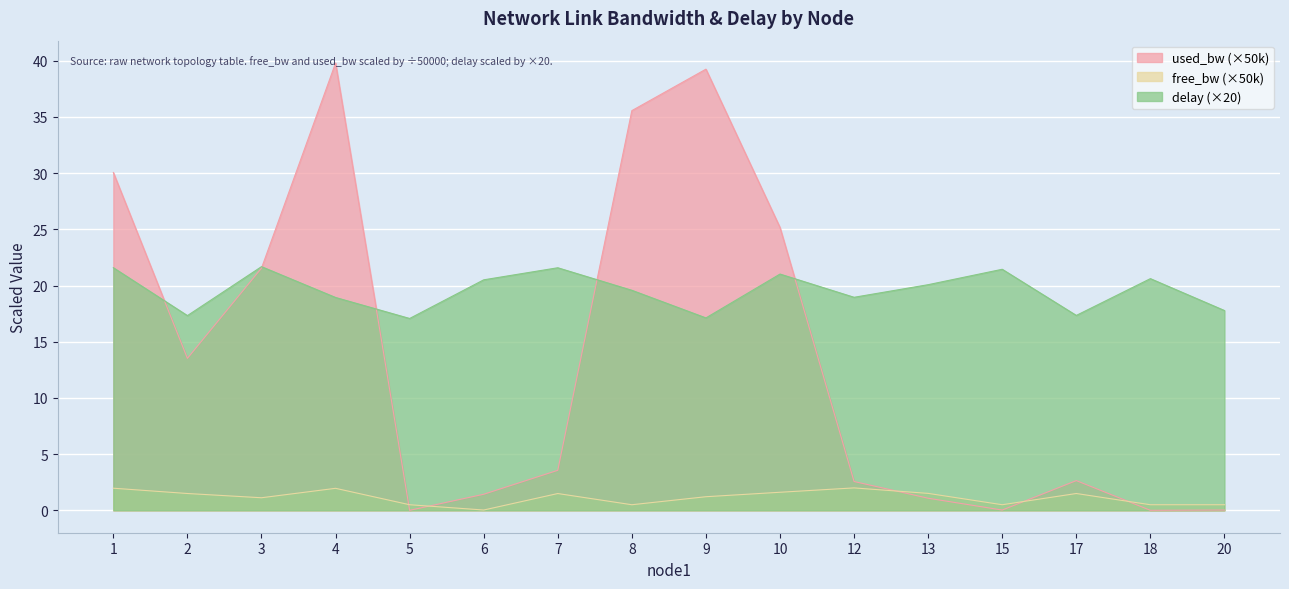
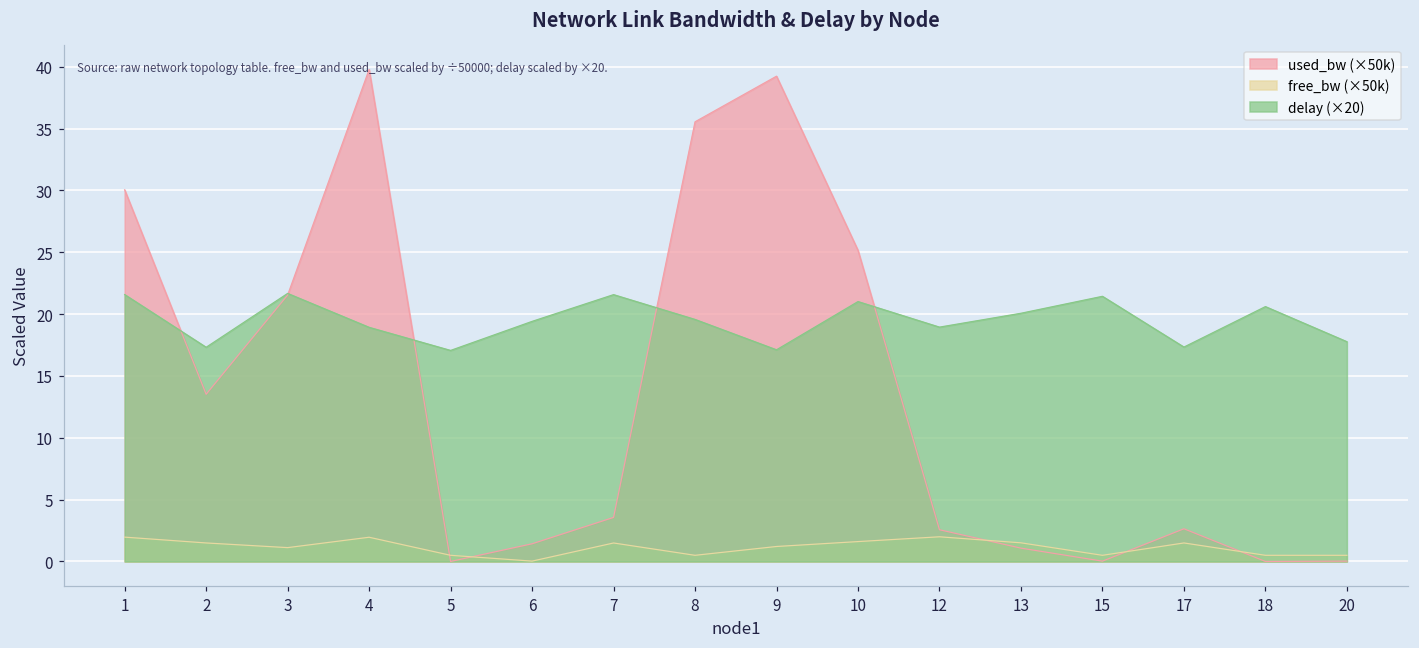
delay (×20), 6: 20.5 -> 19.4
